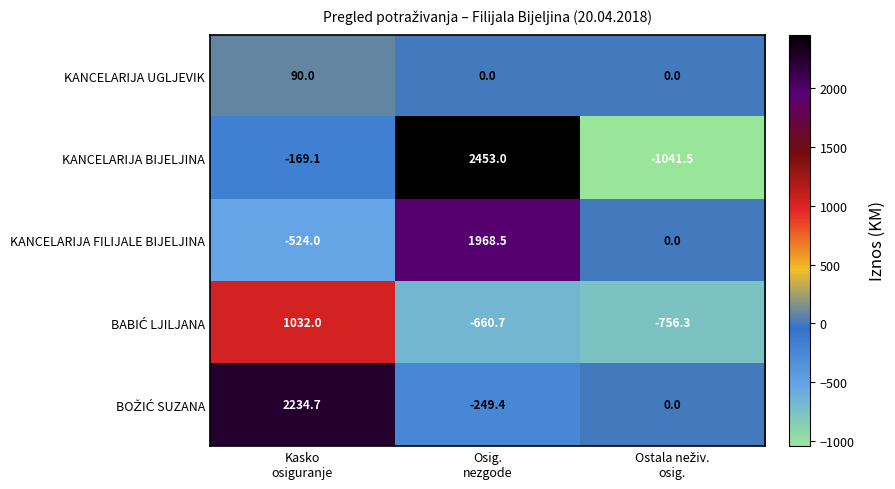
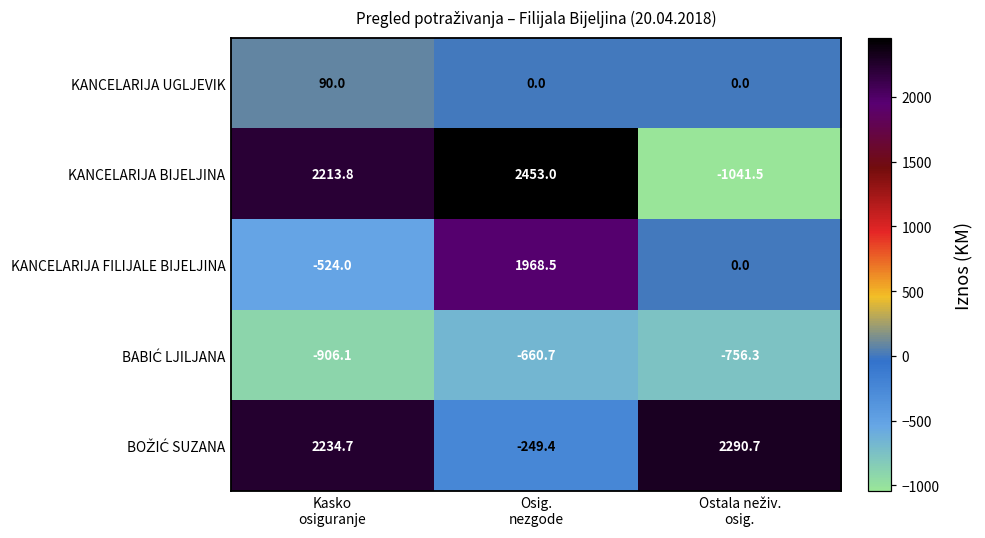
KANCELARIJA BIJELJINA, Kasko osiguranje: -169.1 -> 2213.8
BABIĆ LJILJANA, Kasko osiguranje: 1032.0 -> -906.1
BOŽIĆ SUZANA, Ostala neživ. osig.: 0.0 -> 2290.7
